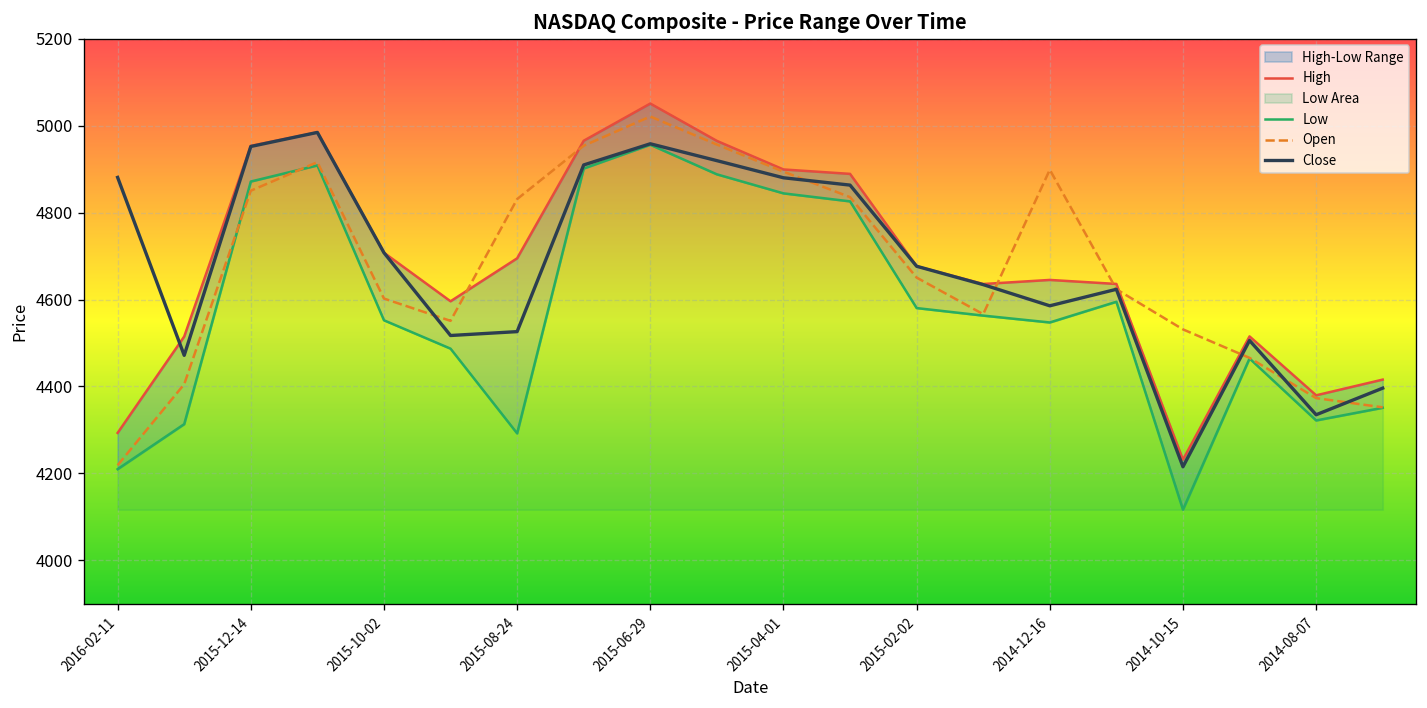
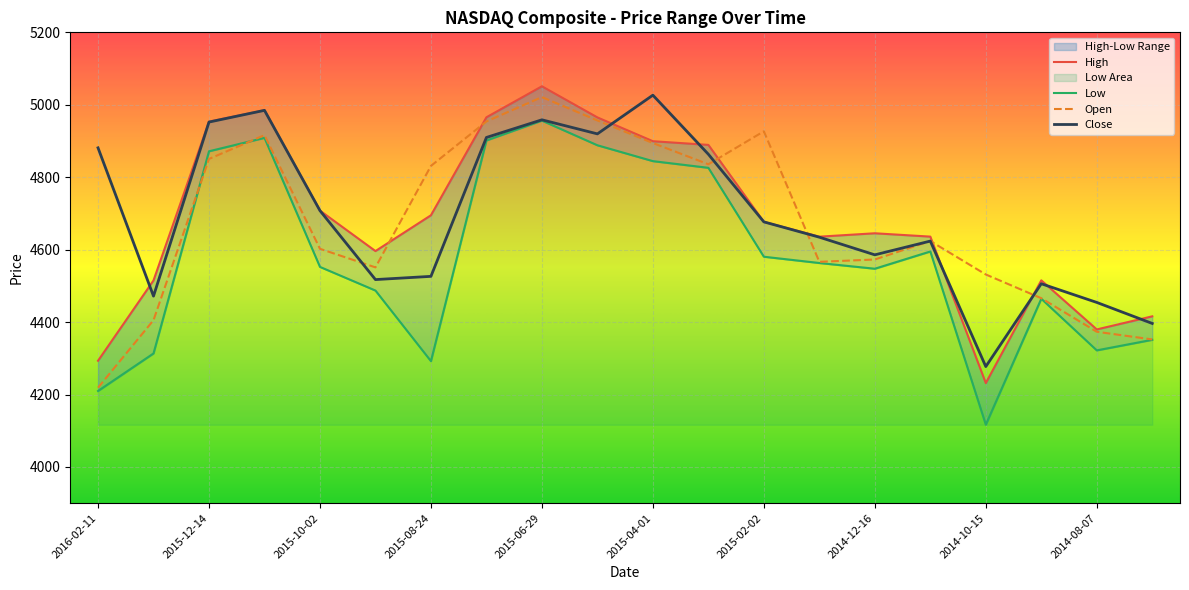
Close, 2015-04-01: 4880 -> 5030
Open, 2015-02-02: 4650 -> 4930
Open, 2014-12-16: 4900 -> 4570
Close, 2014-10-15: 4220 -> 4280
Close, 2014-08-07: 4330 -> 4450
